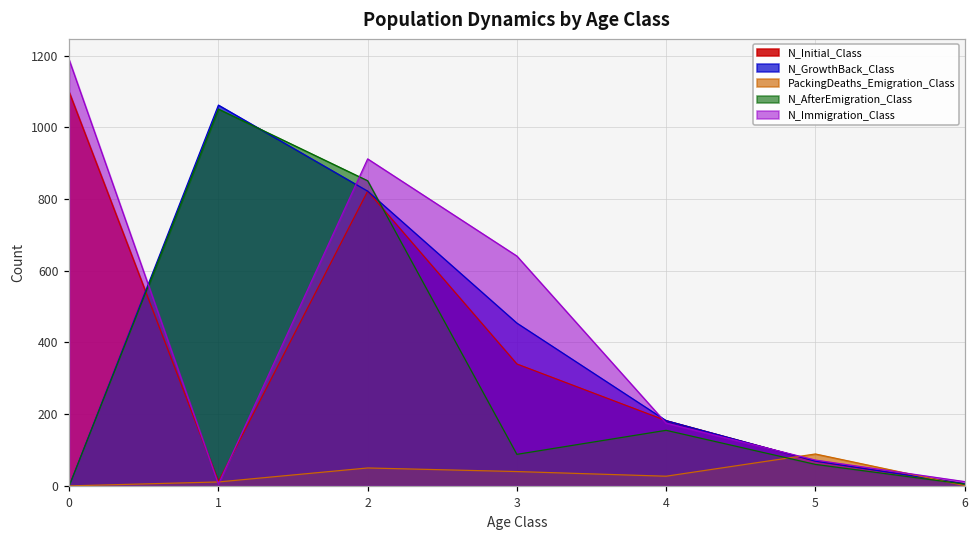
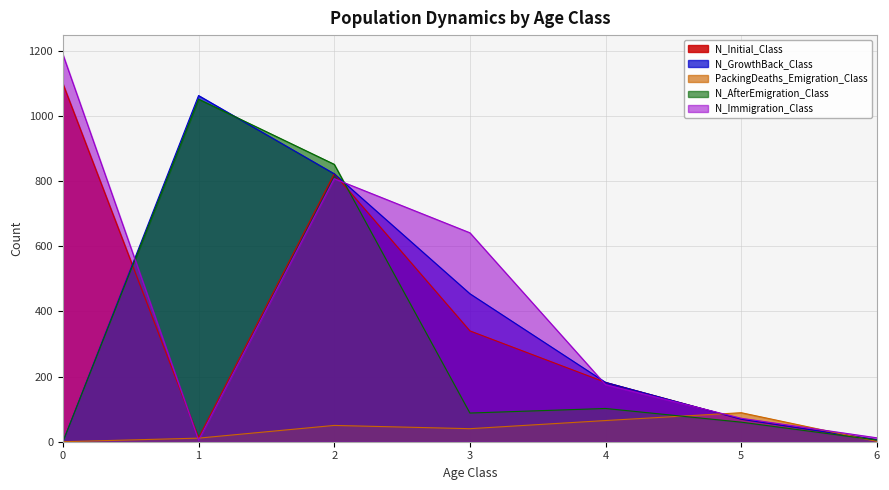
N_Immigration_Class, 2: 910 -> 810
PackingDeaths_Emigration_Class, 4: 30 -> 70
N_AfterEmigration_Class, 4: 160 -> 100
